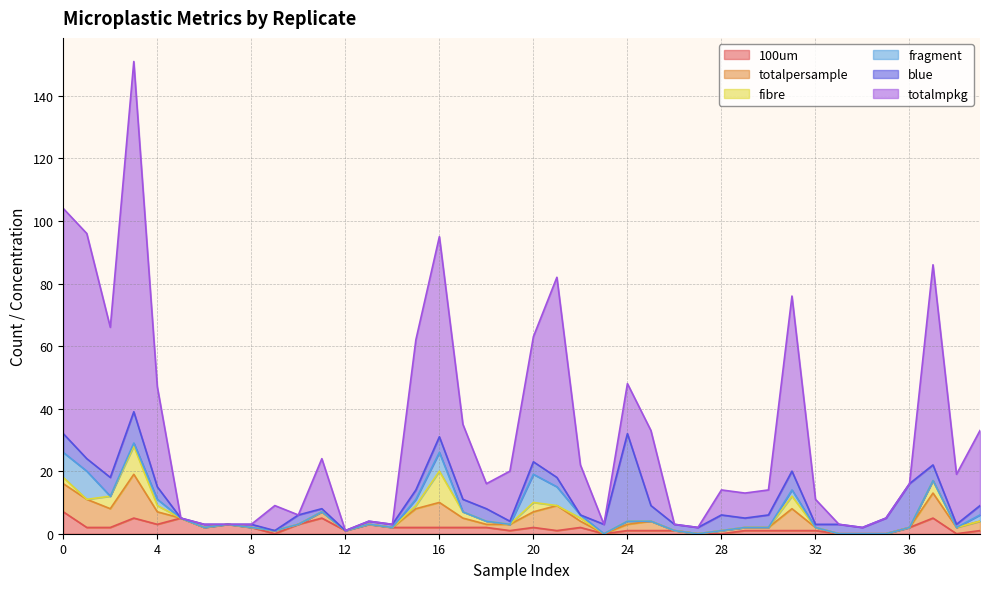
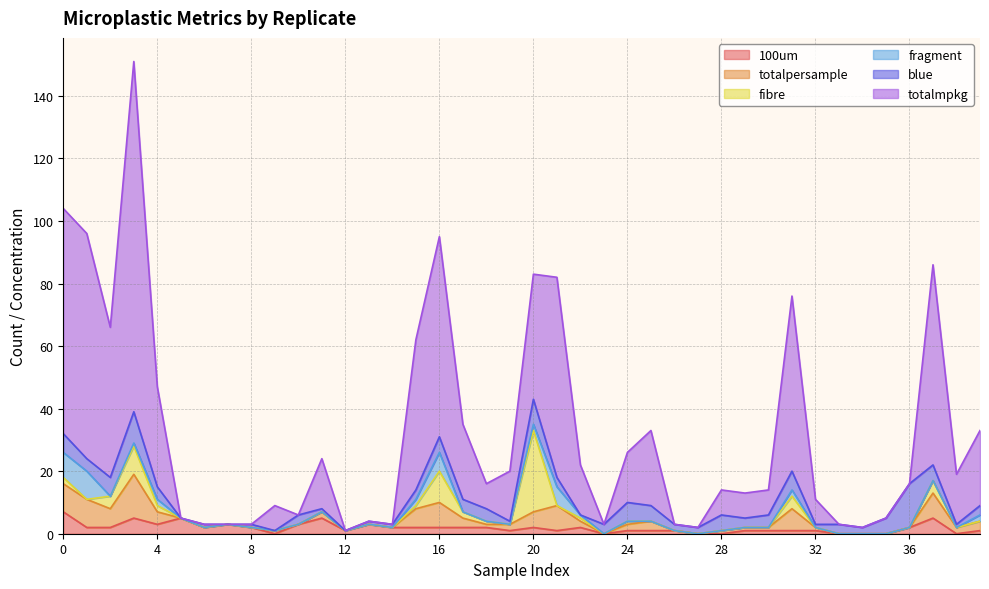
fibre, 20: 3 -> 26
fragment, 20: 9 -> 2
blue, 20: 4 -> 8
blue, 24: 28 -> 6
